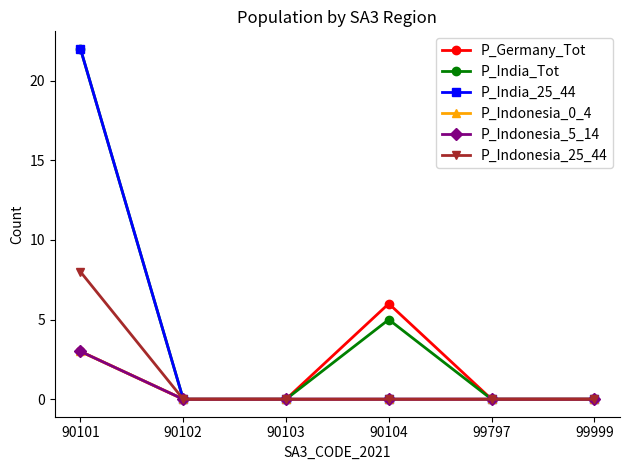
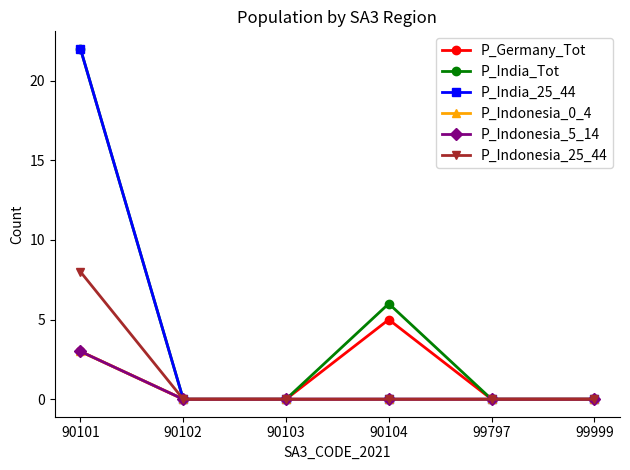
P_Germany_Tot, 90104: 6 -> 5
P_India_Tot, 90104: 5 -> 6
